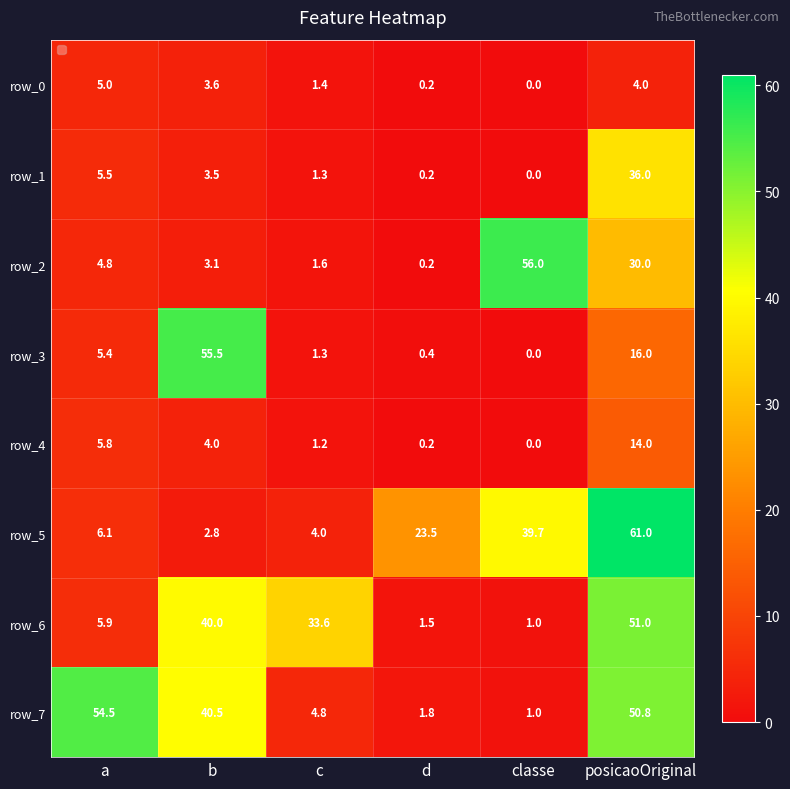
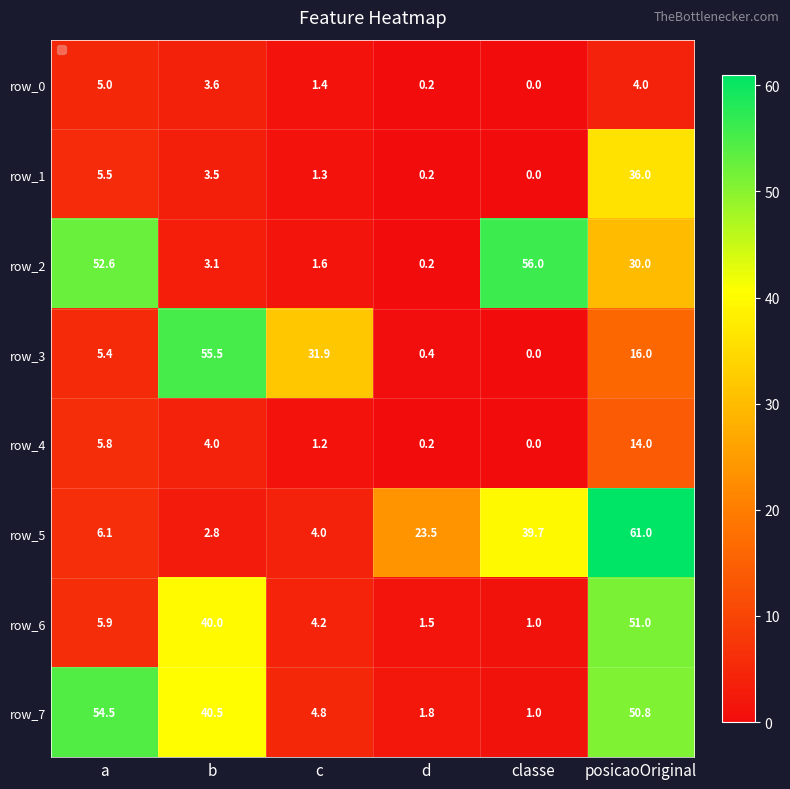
row_2, a: 4.8 -> 52.6
row_3, c: 1.3 -> 31.9
row_6, c: 33.6 -> 4.2
